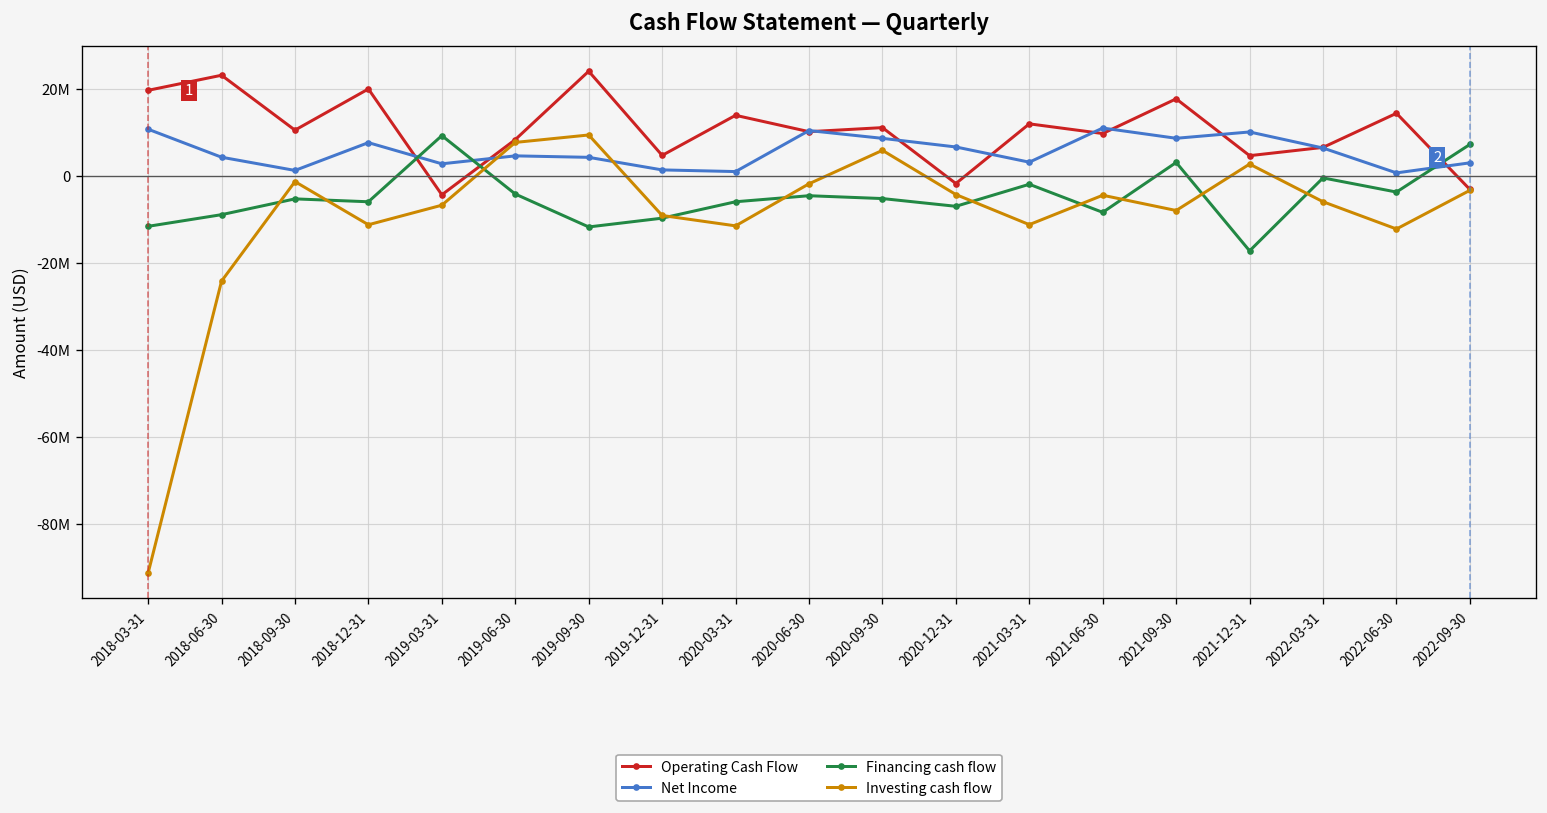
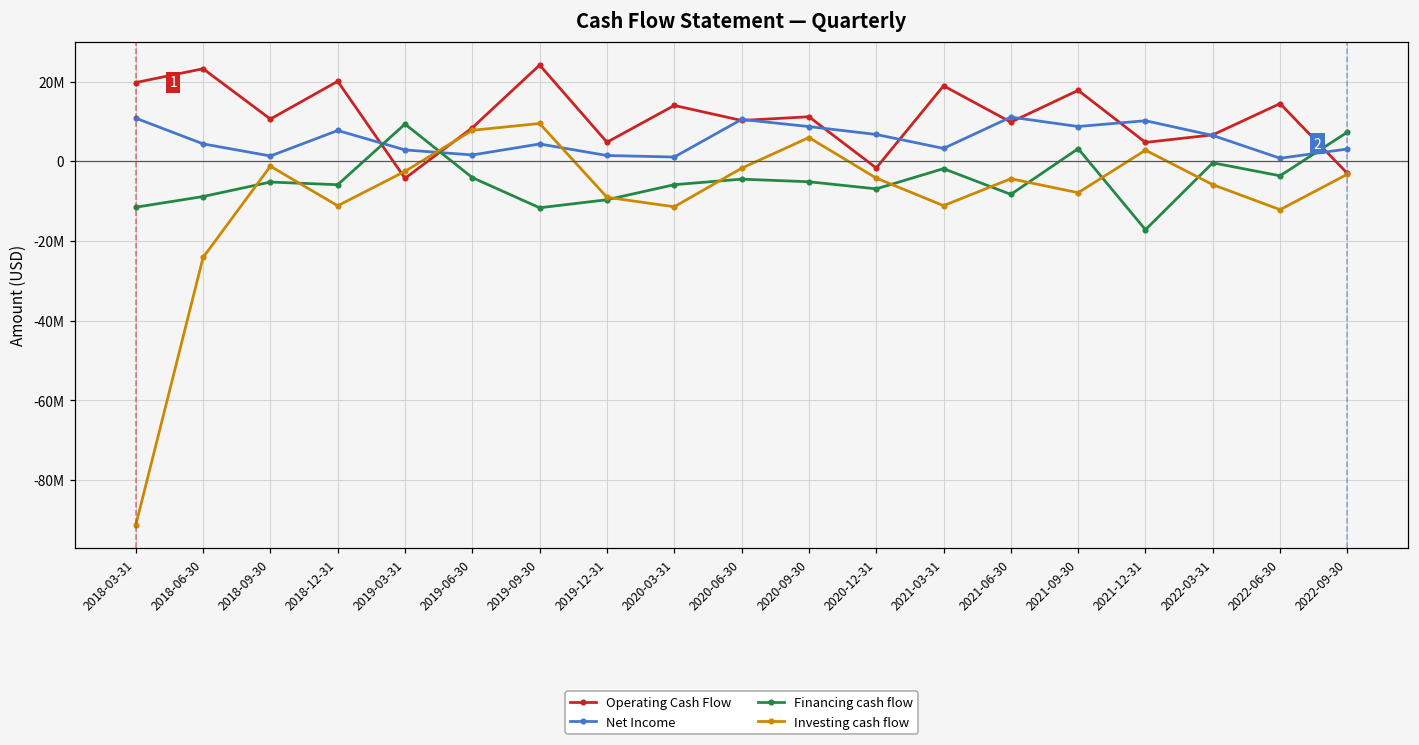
Investing cash flow, 2019-03-31: -7000000 -> -3000000
Net Income, 2019-06-30: 5000000 -> 2000000
Operating Cash Flow, 2021-03-31: 12000000 -> 19000000
